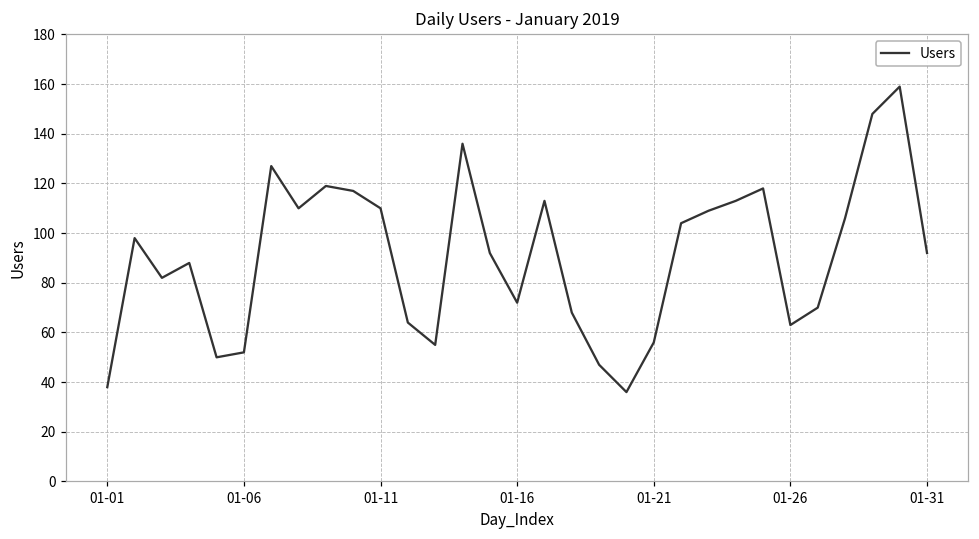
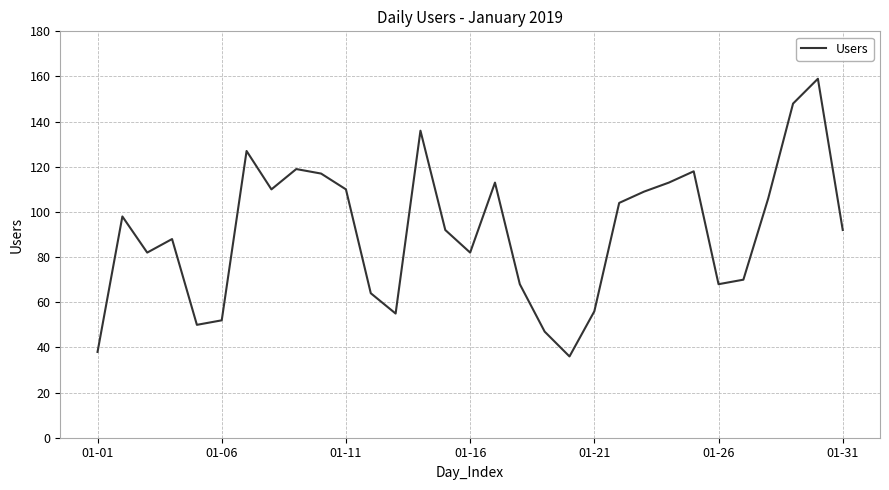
01-16: 72 -> 82
01-26: 63 -> 68
